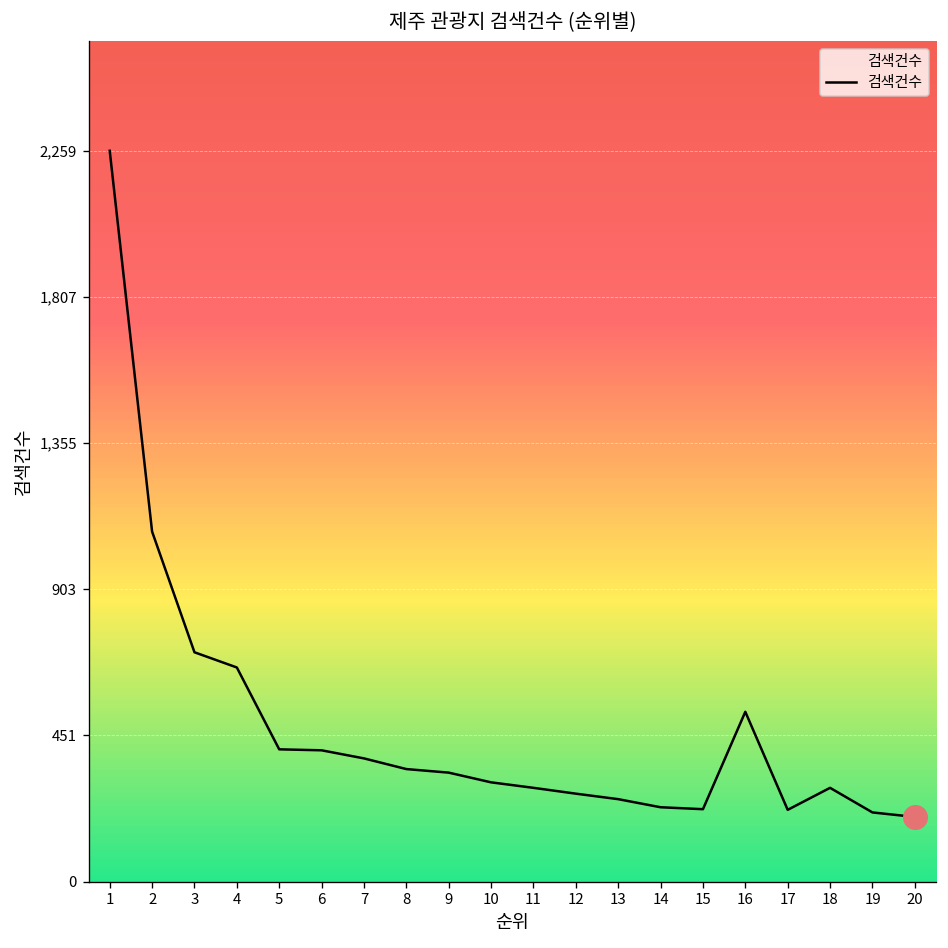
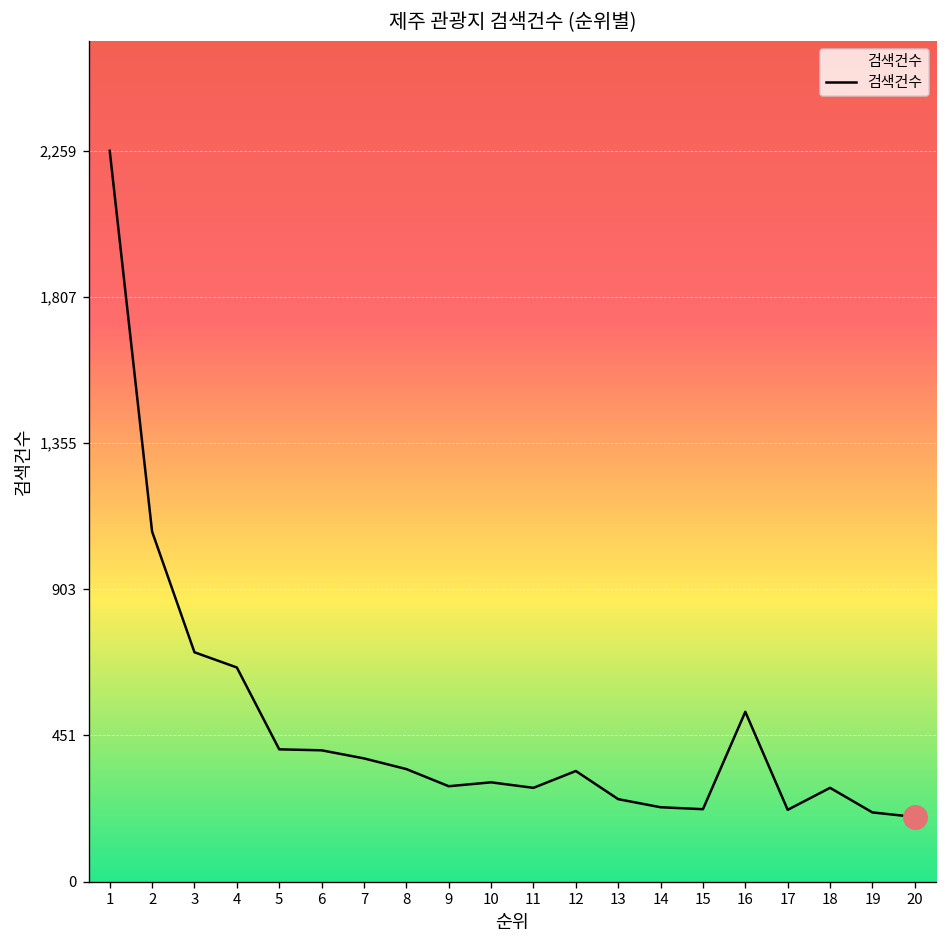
검색건수, 9: 340 -> 300
검색건수, 12: 270 -> 340
